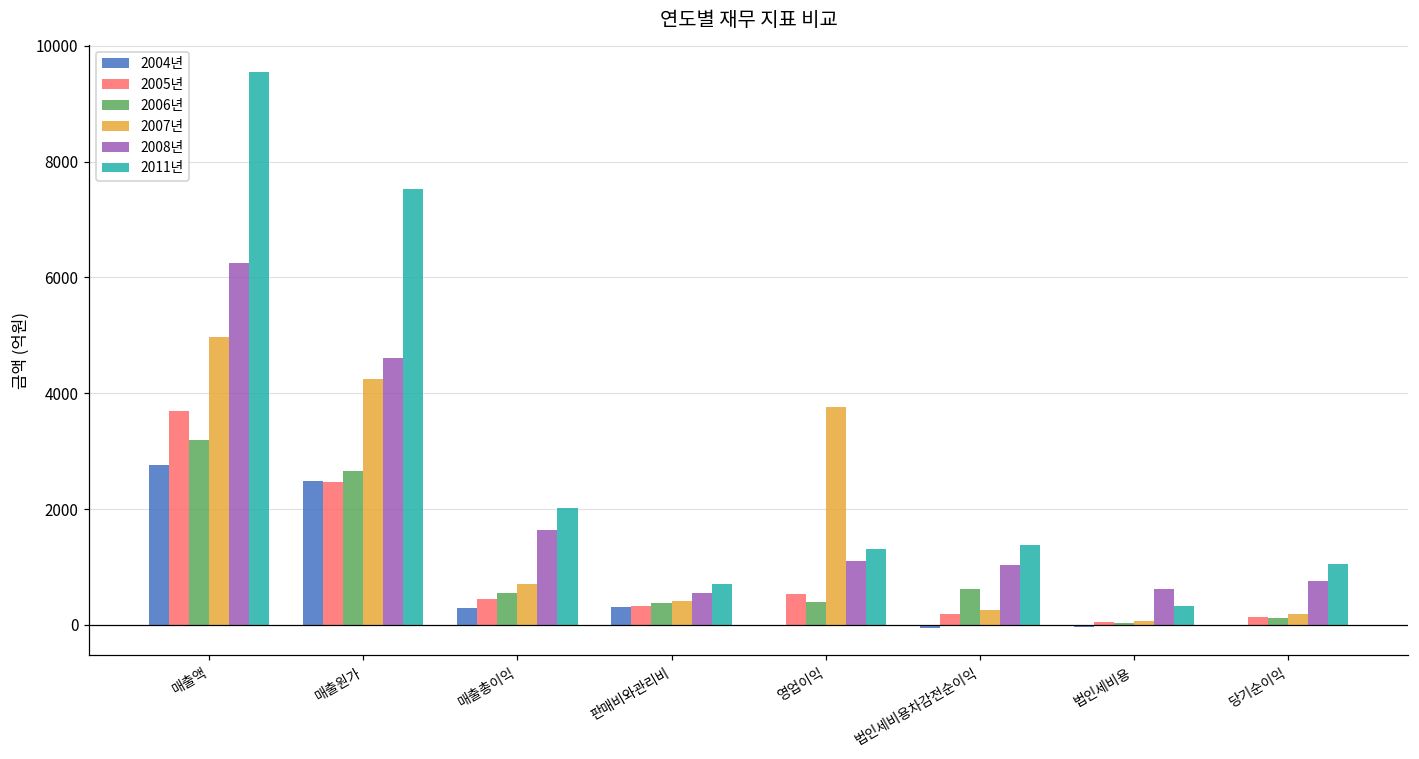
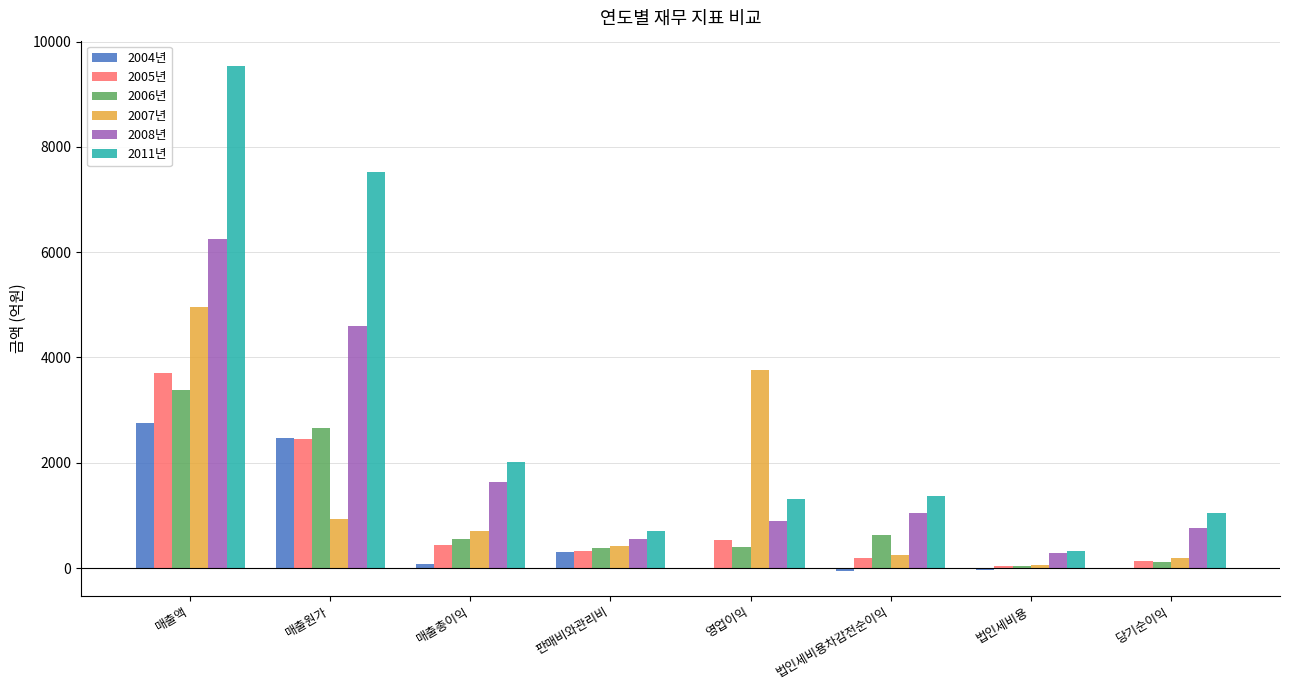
2006년, 매출액: 3200 -> 3400
2007년, 매출원가: 4300 -> 900
2004년, 매출총이익: 300 -> 100
2008년, 영업이익: 1100 -> 900
2008년, 법인세비용: 600 -> 300
